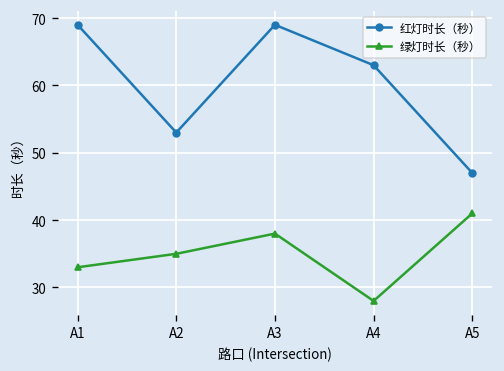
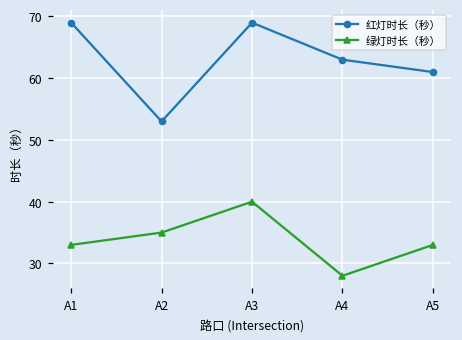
绿灯时长（秒）, A3: 38 -> 40
红灯时长（秒）, A5: 47 -> 61
绿灯时长（秒）, A5: 41 -> 33
